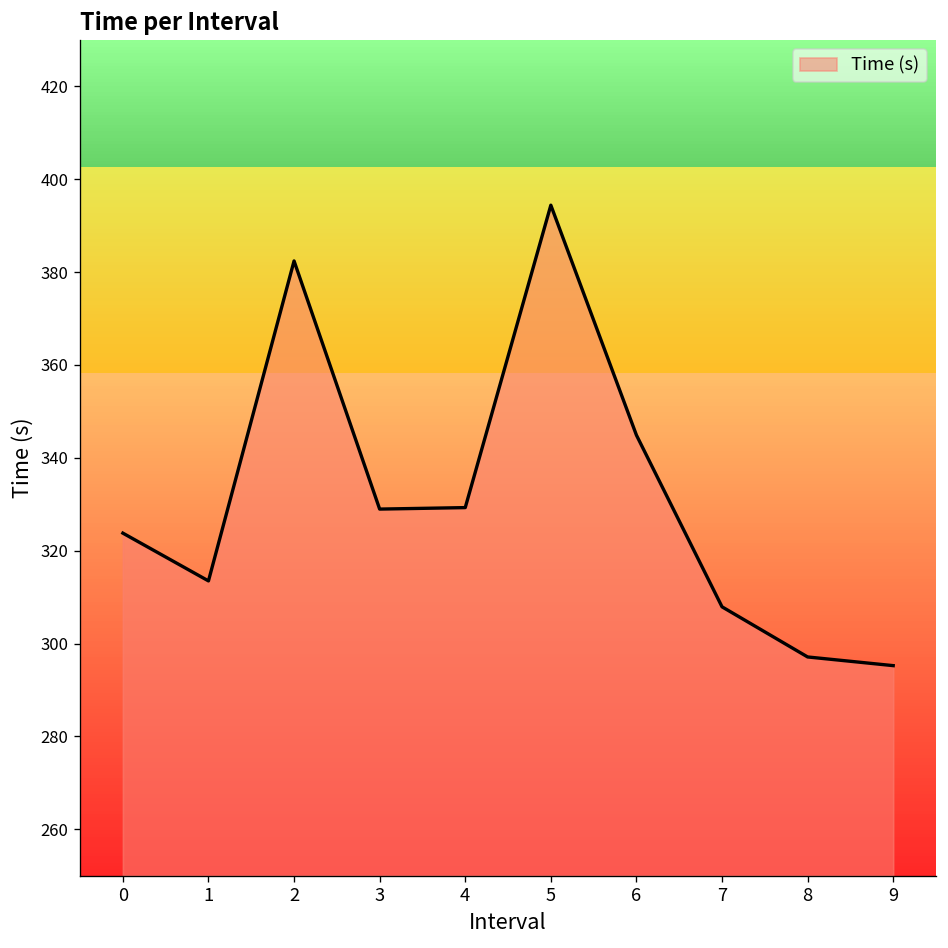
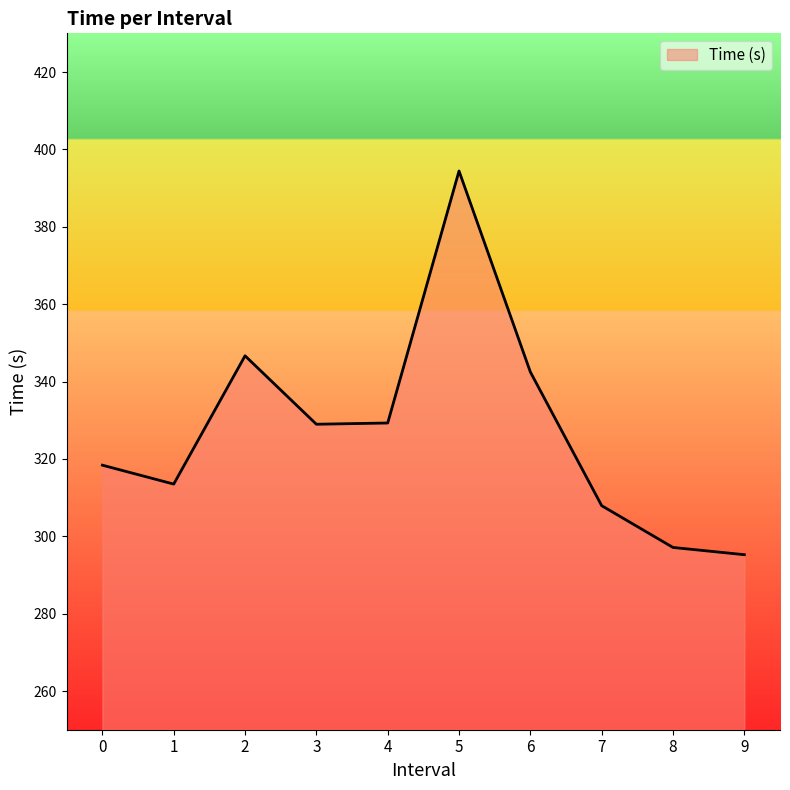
0: 324 -> 318
2: 382 -> 347
6: 345 -> 342
